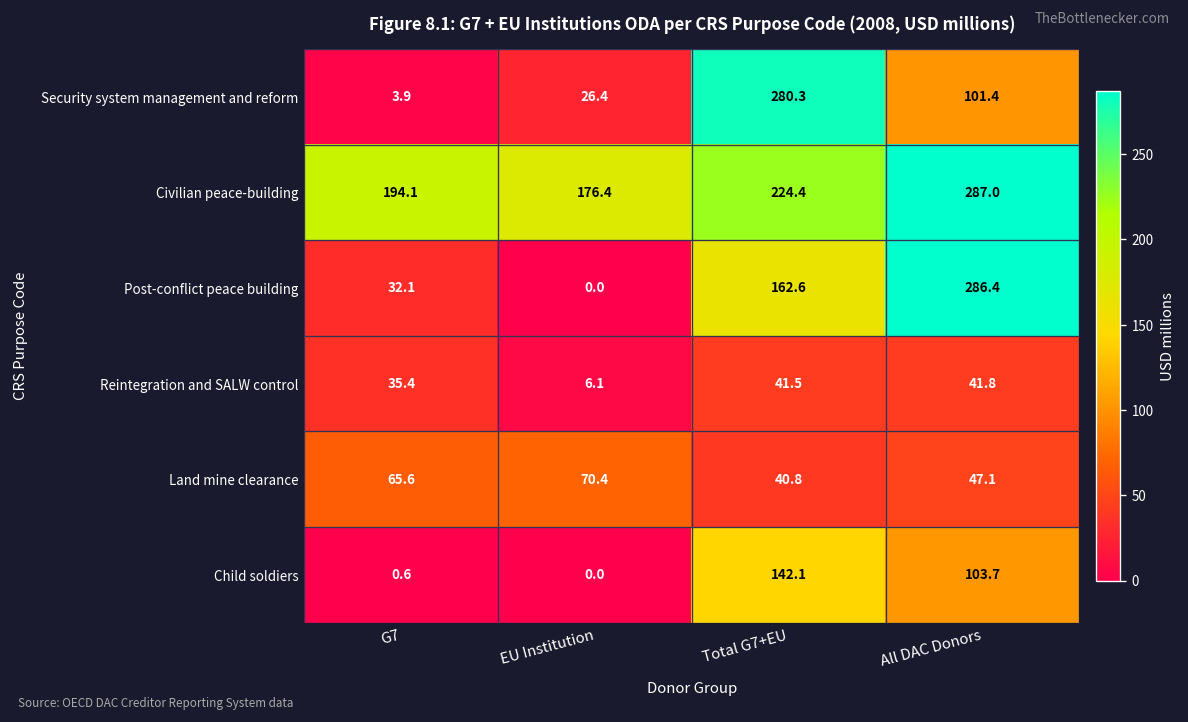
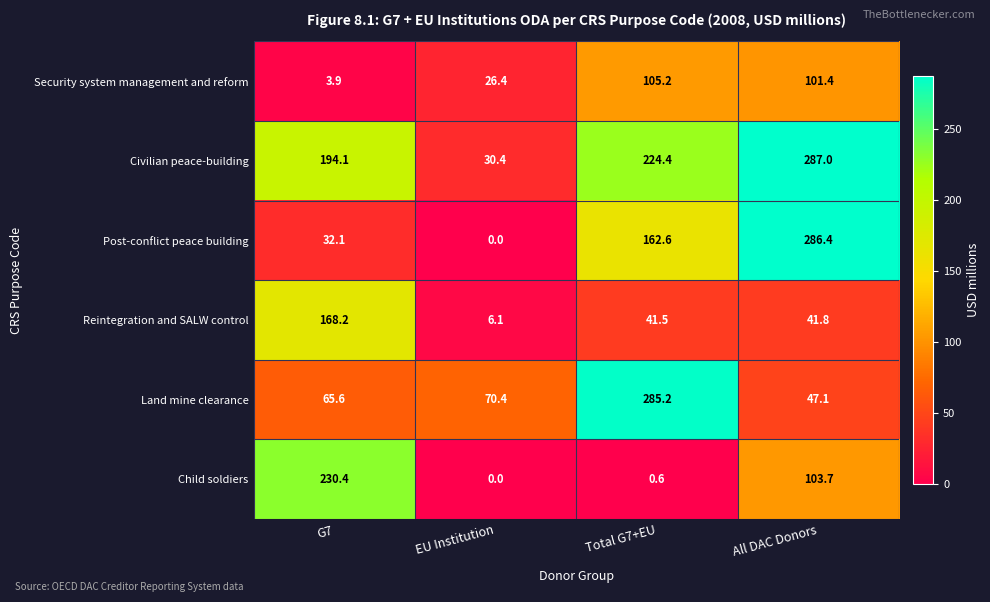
Security system management and reform, Total G7+EU: 280.3 -> 105.2
Civilian peace-building, EU Institution: 176.4 -> 30.4
Reintegration and SALW control, G7: 35.4 -> 168.2
Land mine clearance, Total G7+EU: 40.8 -> 285.2
Child soldiers, G7: 0.6 -> 230.4
Child soldiers, Total G7+EU: 142.1 -> 0.6
